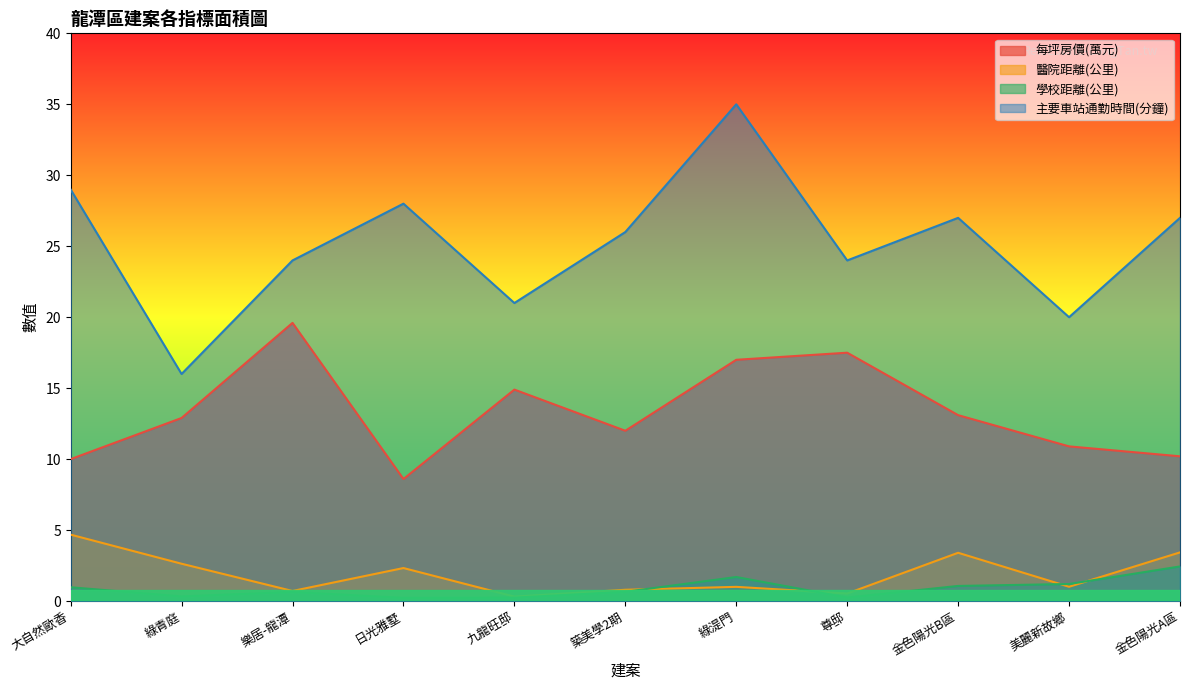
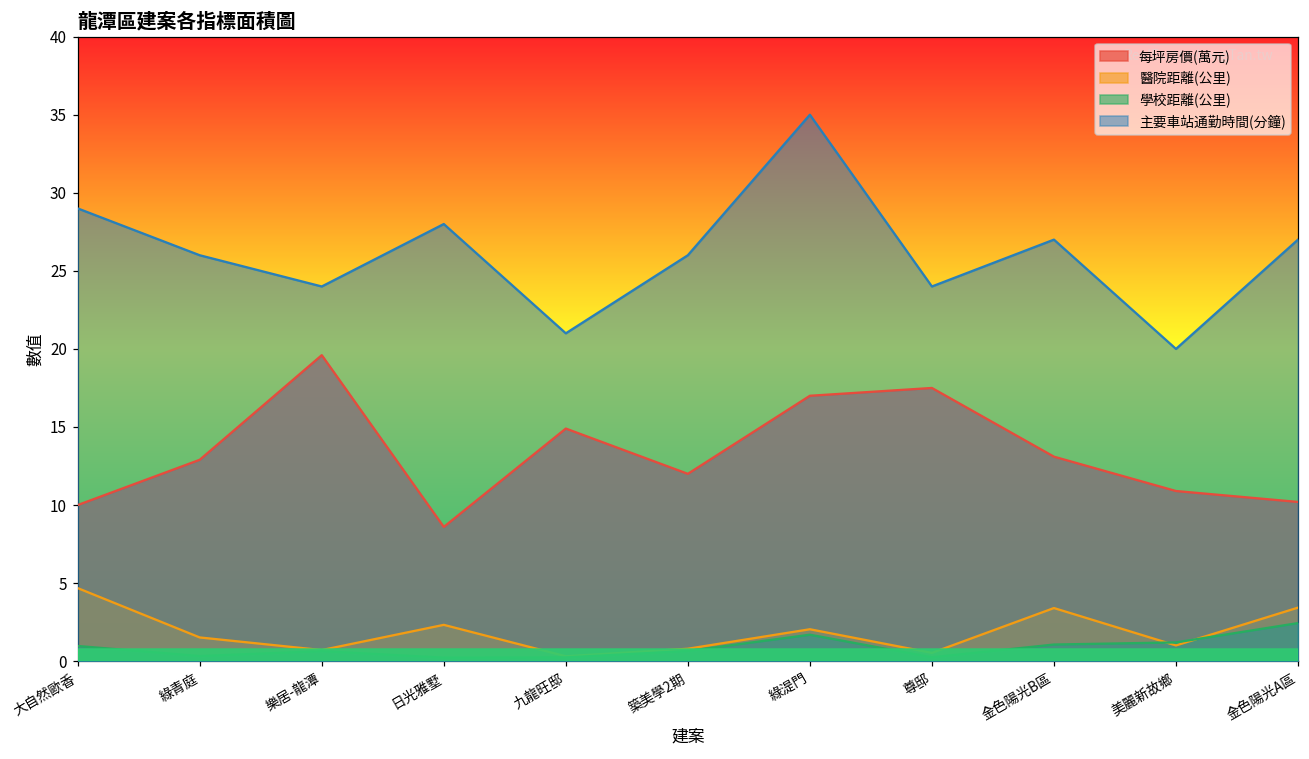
醫院距離(公里), 綠青庭: 2.6 -> 1.5
主要車站通勤時間(分鐘), 綠青庭: 16 -> 26
醫院距離(公里), 綠湜門: 1.0 -> 2.0
